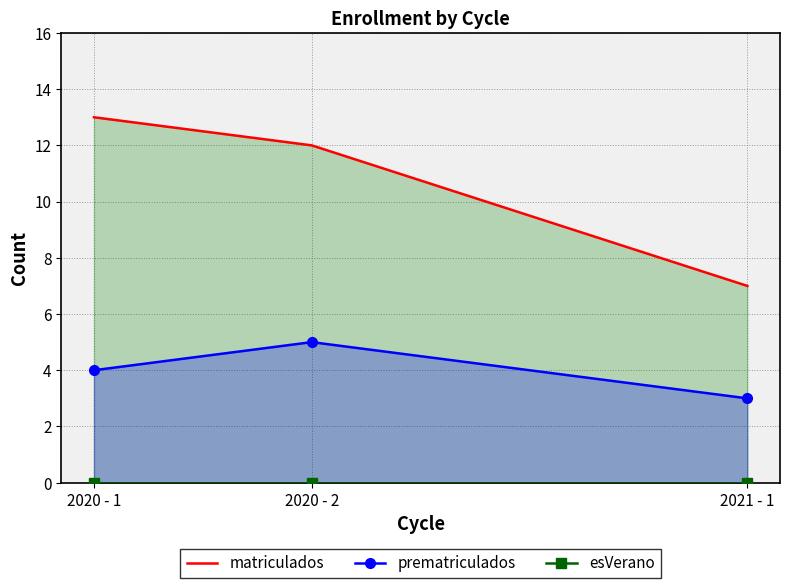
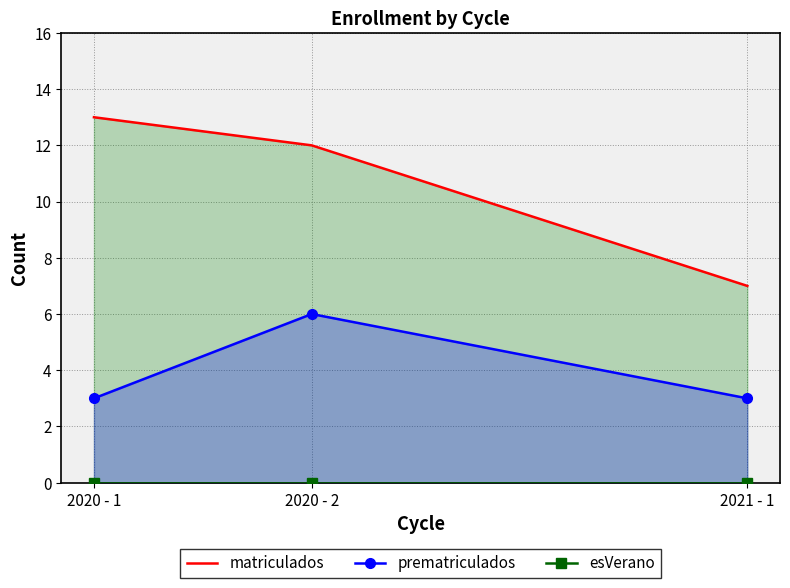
prematriculados, 2020 - 1: 4 -> 3
prematriculados, 2020 - 2: 5 -> 6
